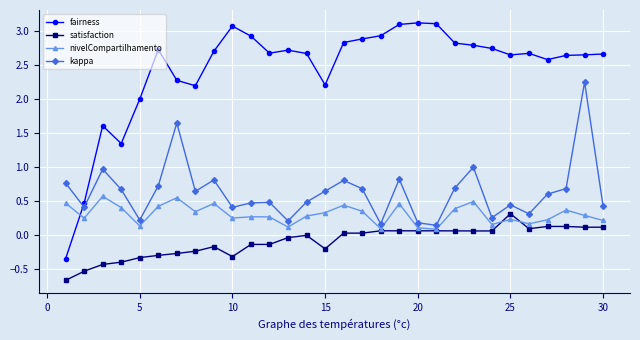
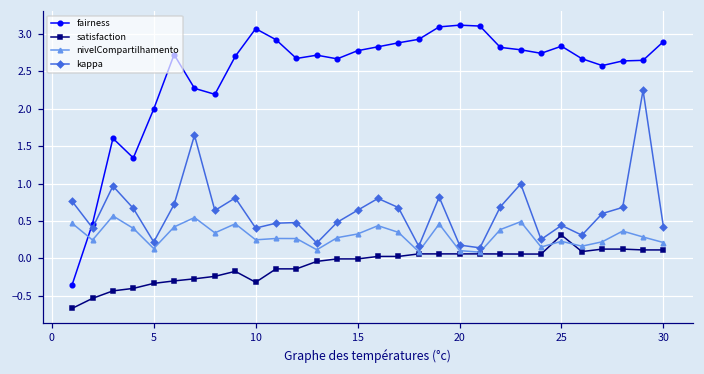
fairness, 15: 2.2 -> 2.8
satisfaction, 15: -0.2 -> 0.0
fairness, 25: 2.6 -> 2.8
fairness, 30: 2.7 -> 2.9
